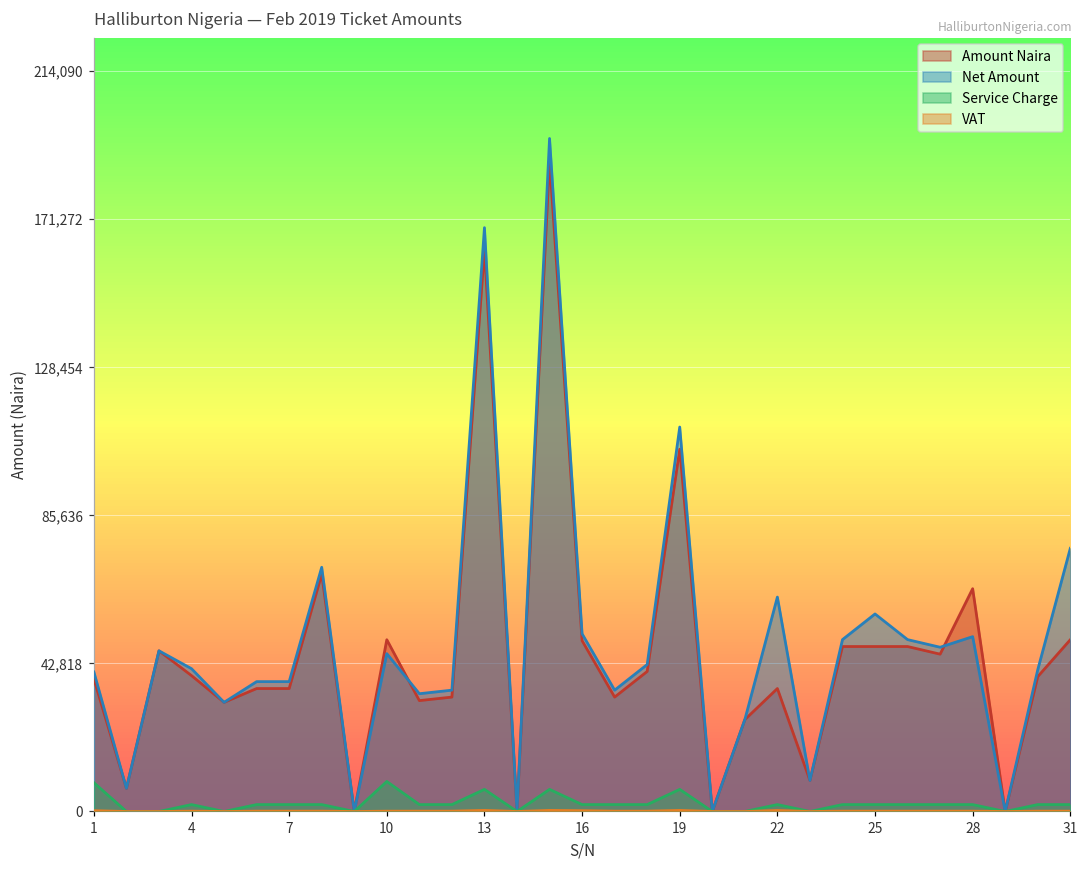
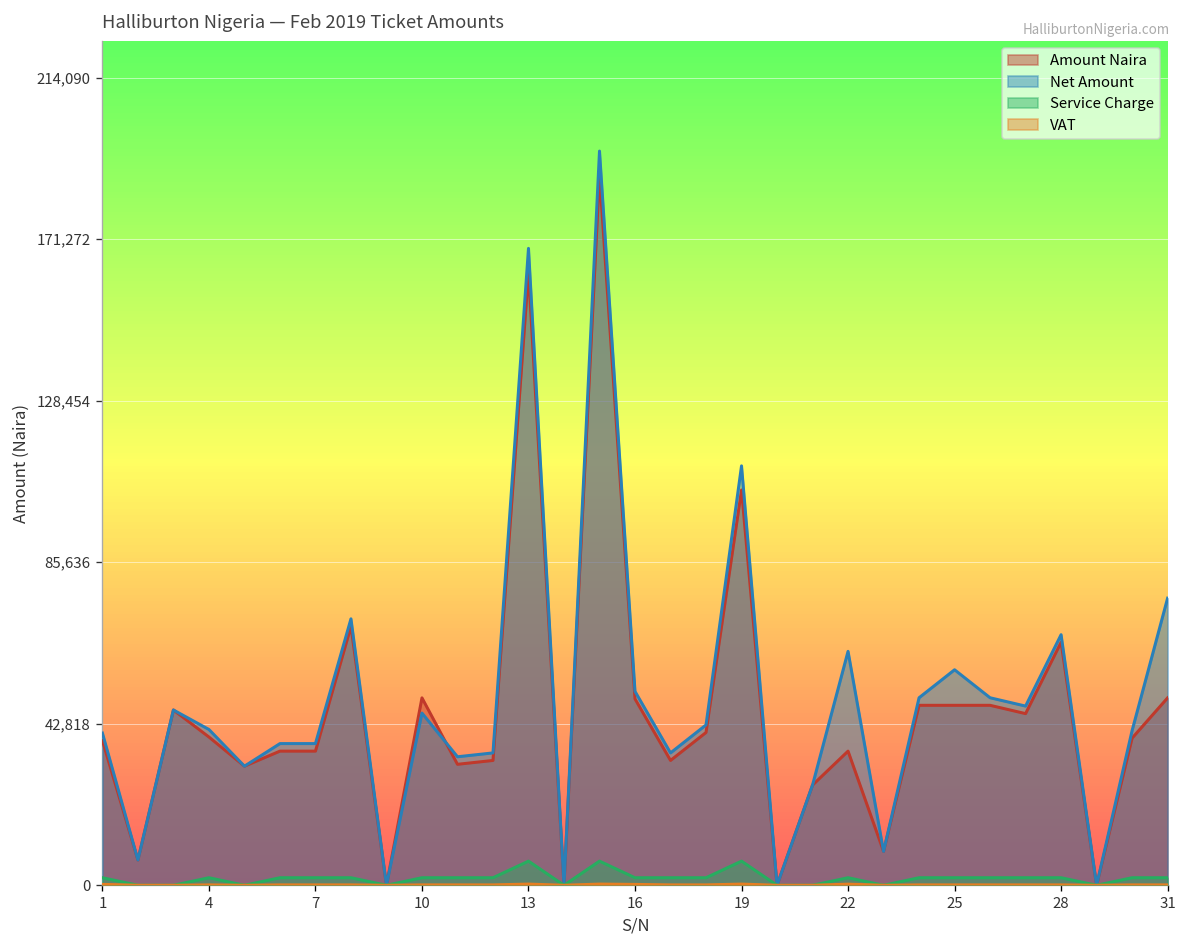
Service Charge, 1: 8,000 -> 2,000
Service Charge, 10: 9,000 -> 2,000
Net Amount, 28: 51,000 -> 66,000
